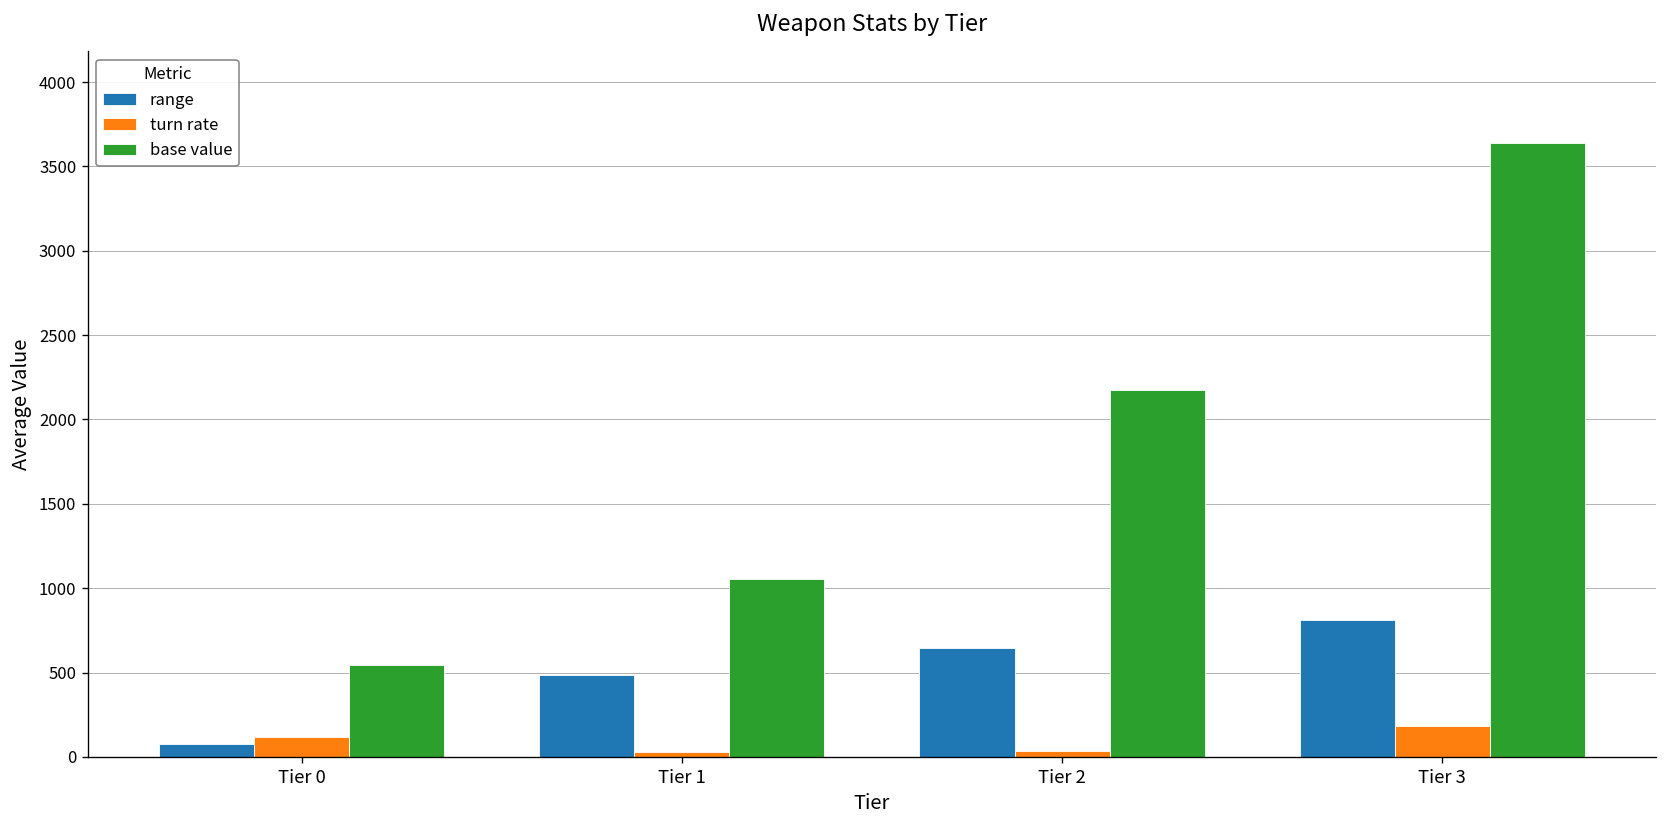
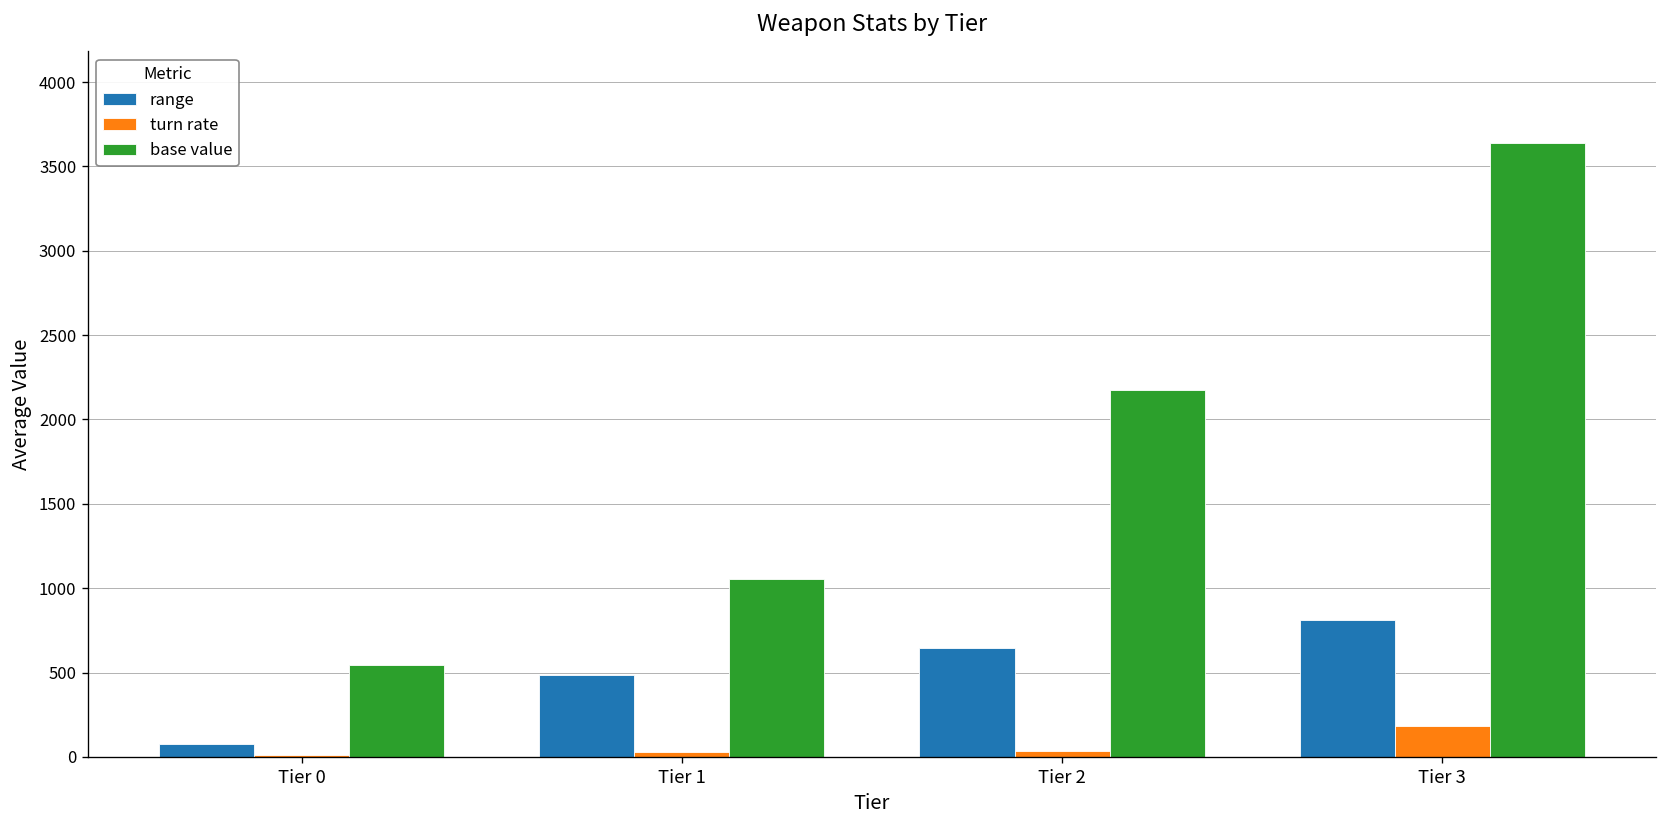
turn rate, Tier 0: 120 -> 10
